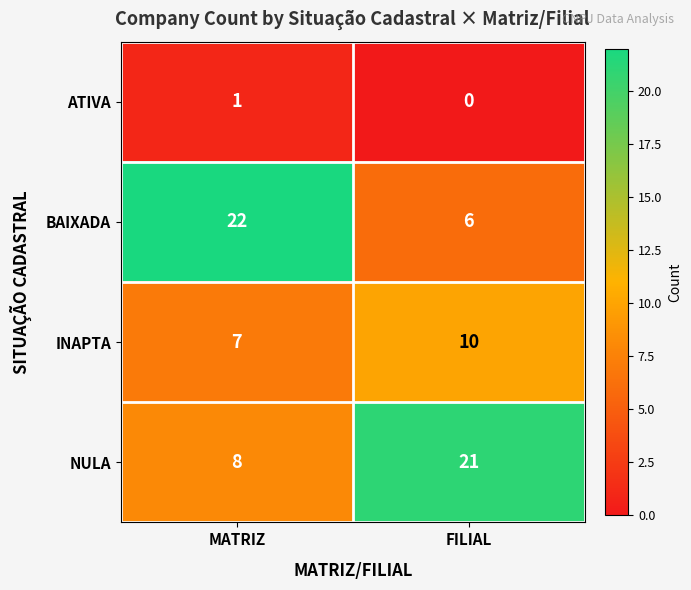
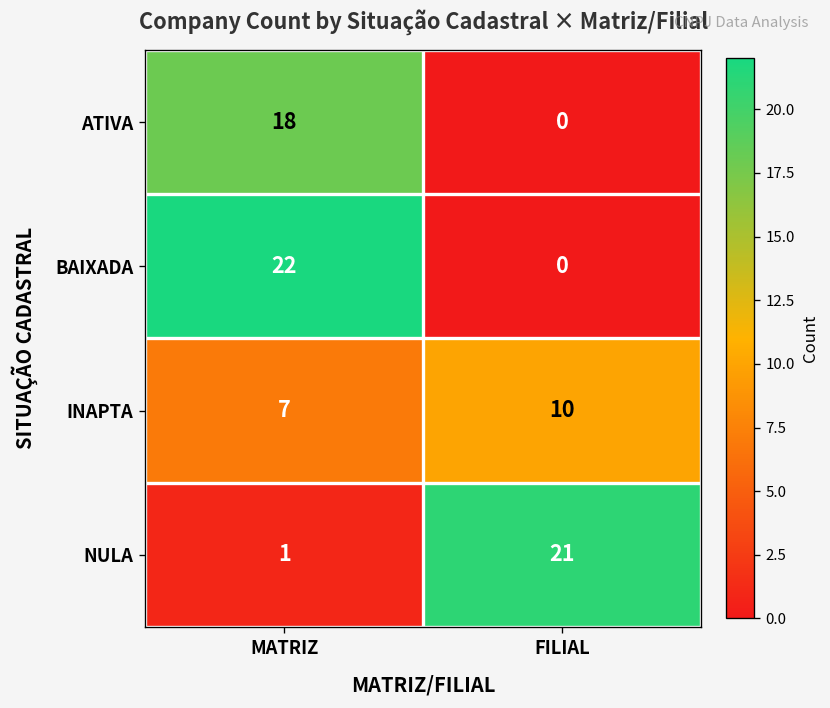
ATIVA, MATRIZ: 1 -> 18
BAIXADA, FILIAL: 6 -> 0
NULA, MATRIZ: 8 -> 1
